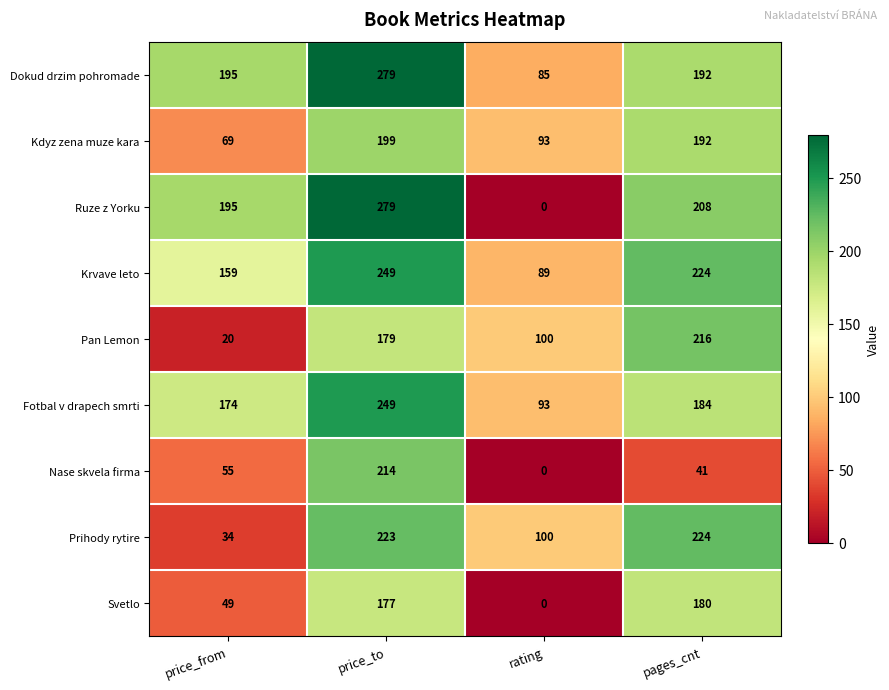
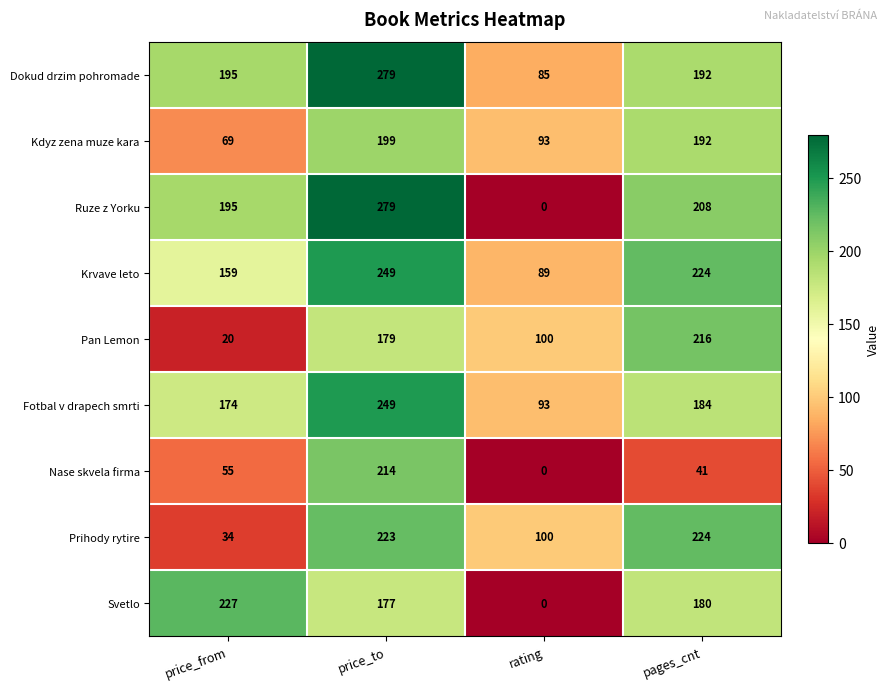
Svetlo, price_from: 49 -> 227
